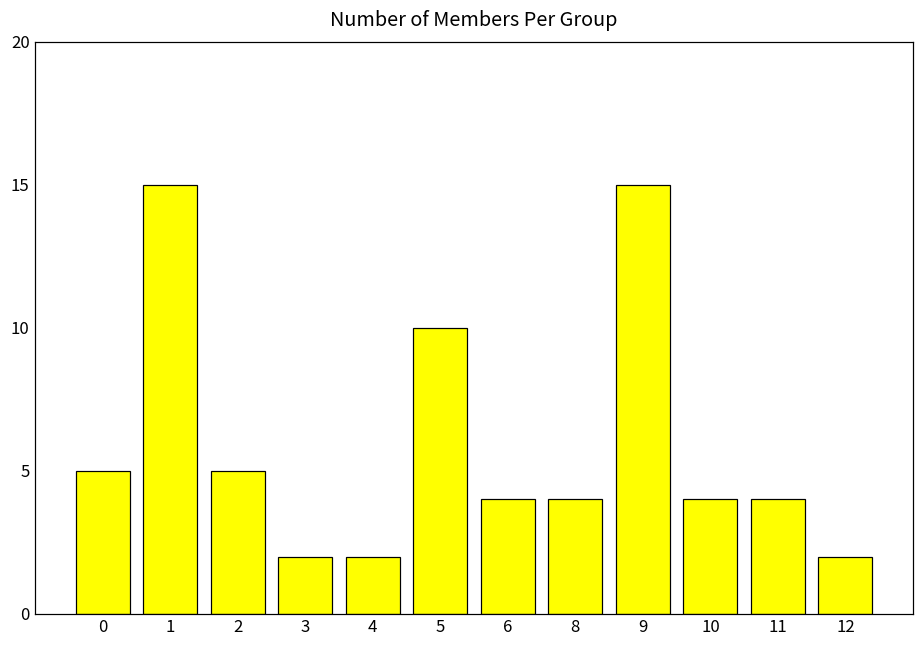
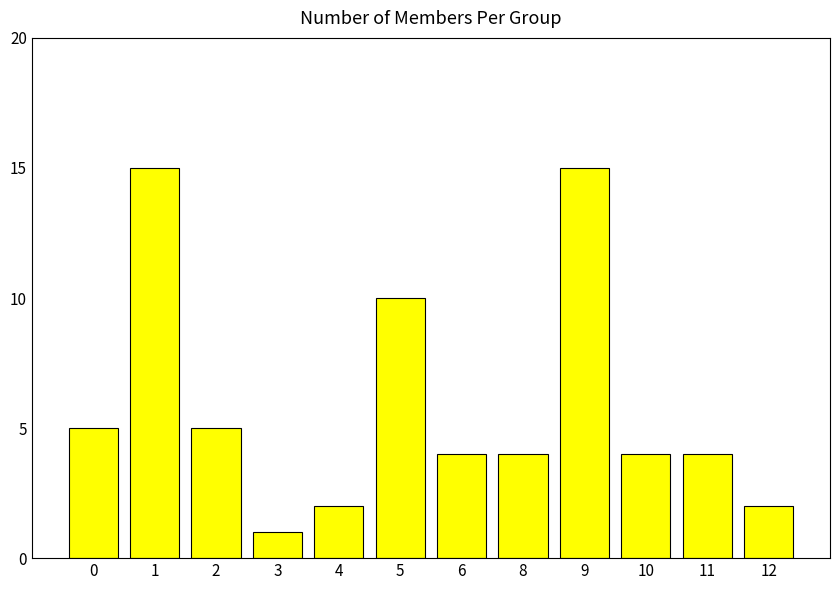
3: 2 -> 1
